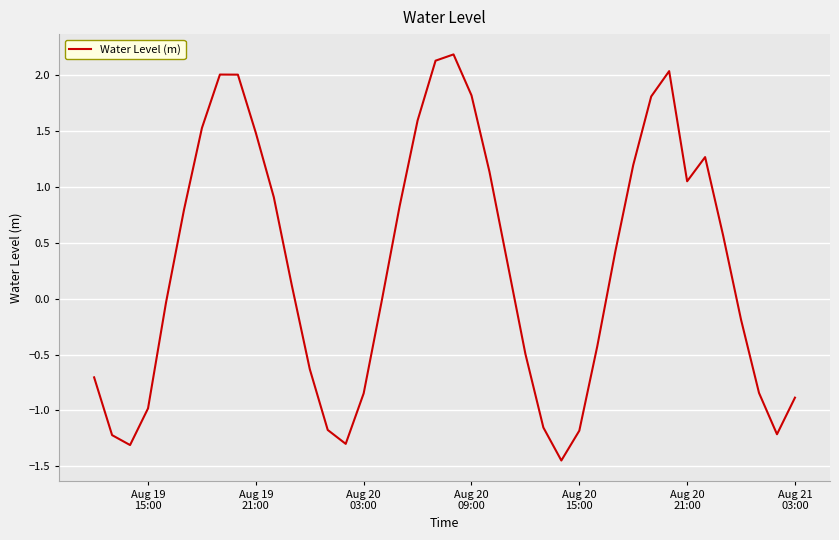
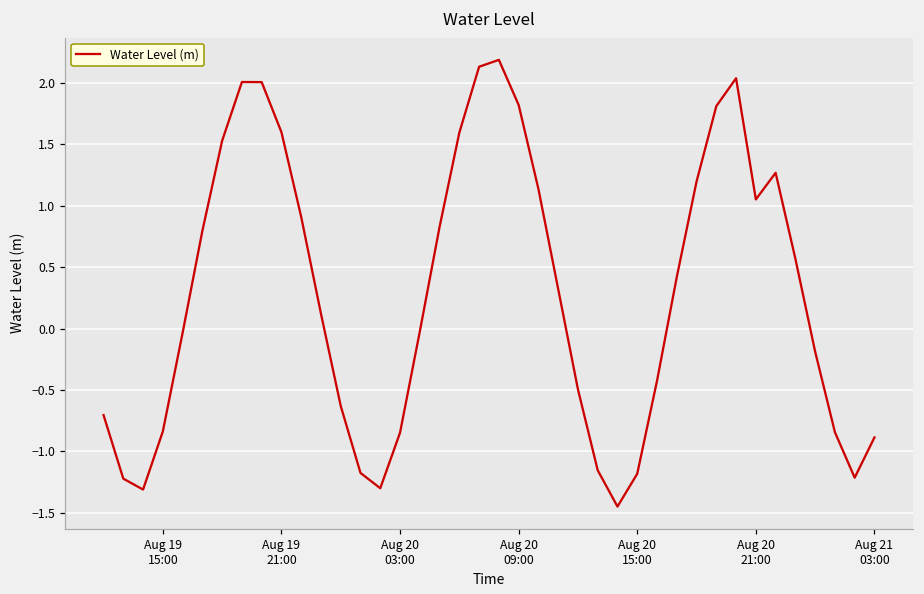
Aug 19 15:00: -0.98 -> -0.84
Aug 19 21:00: 1.48 -> 1.60
